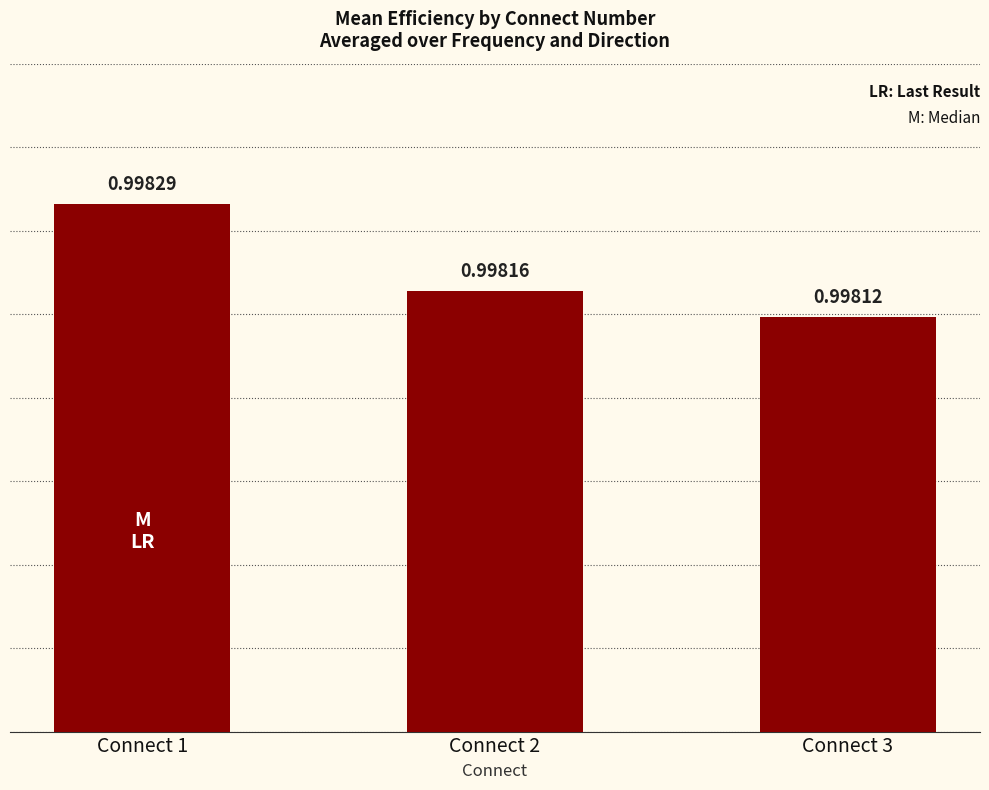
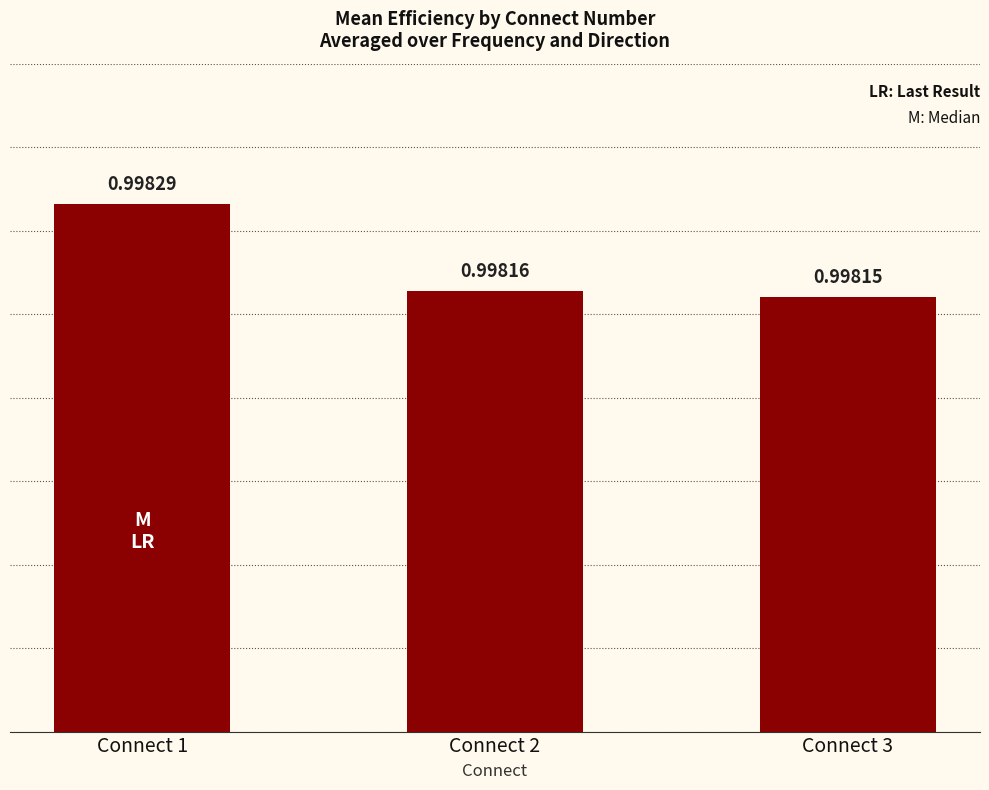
Connect 3: 0.99812 -> 0.99815
